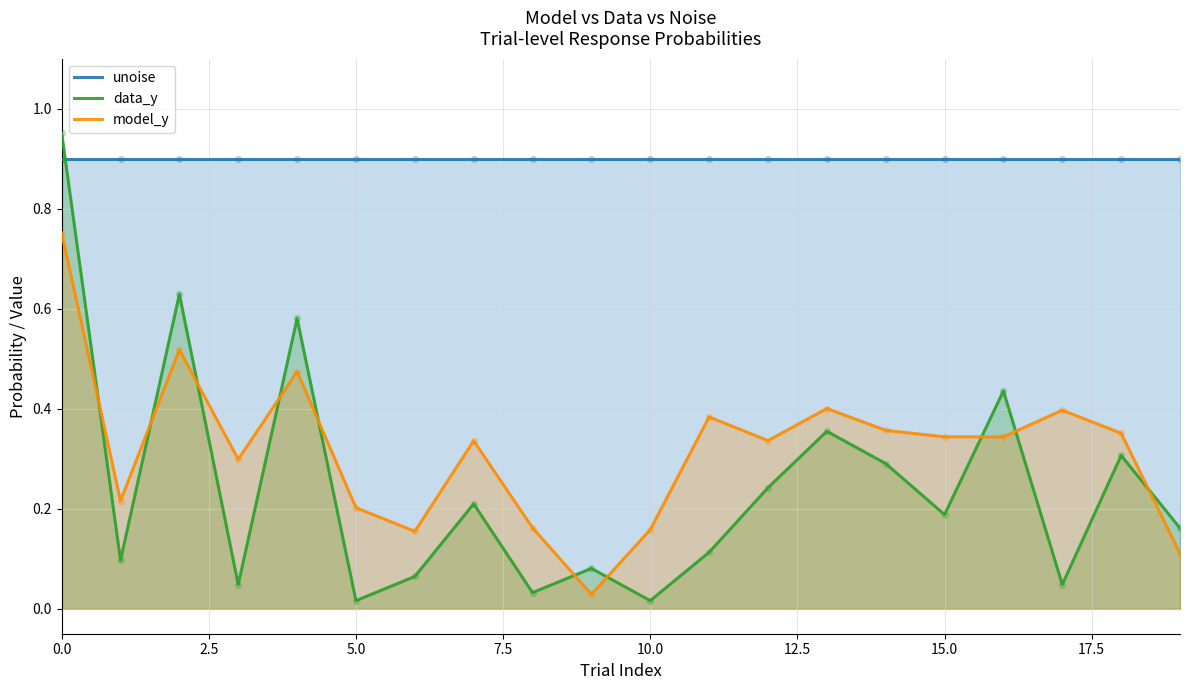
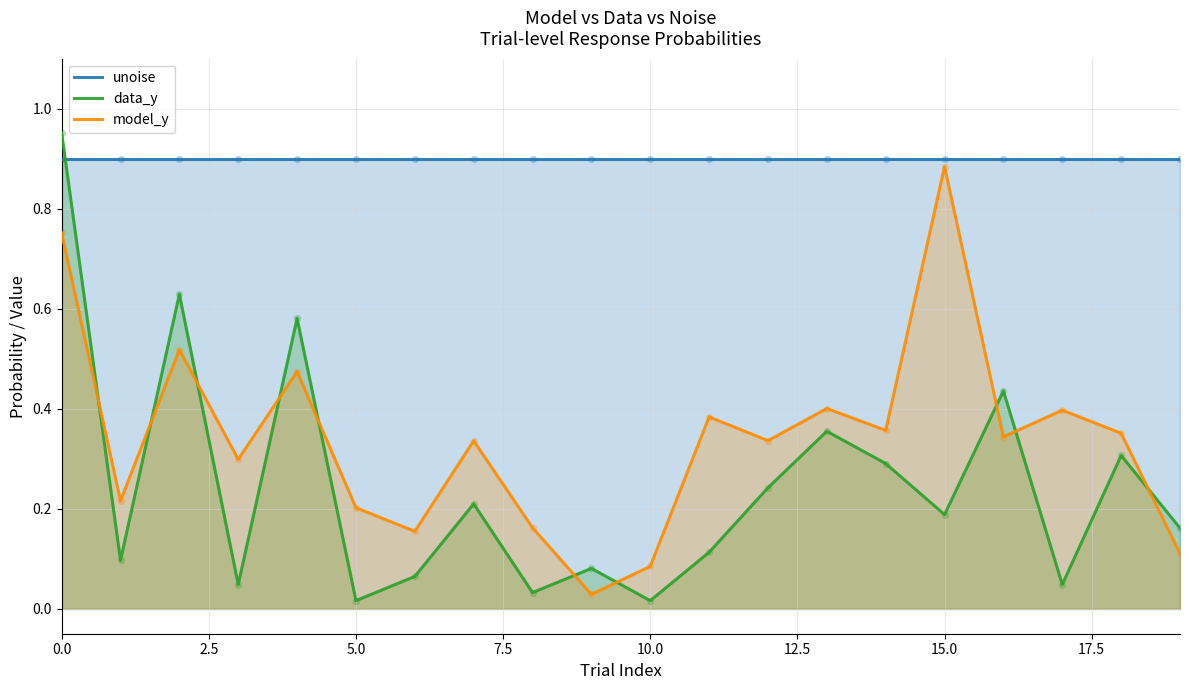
model_y, 10.0: 0.16 -> 0.08
model_y, 15.0: 0.34 -> 0.88
